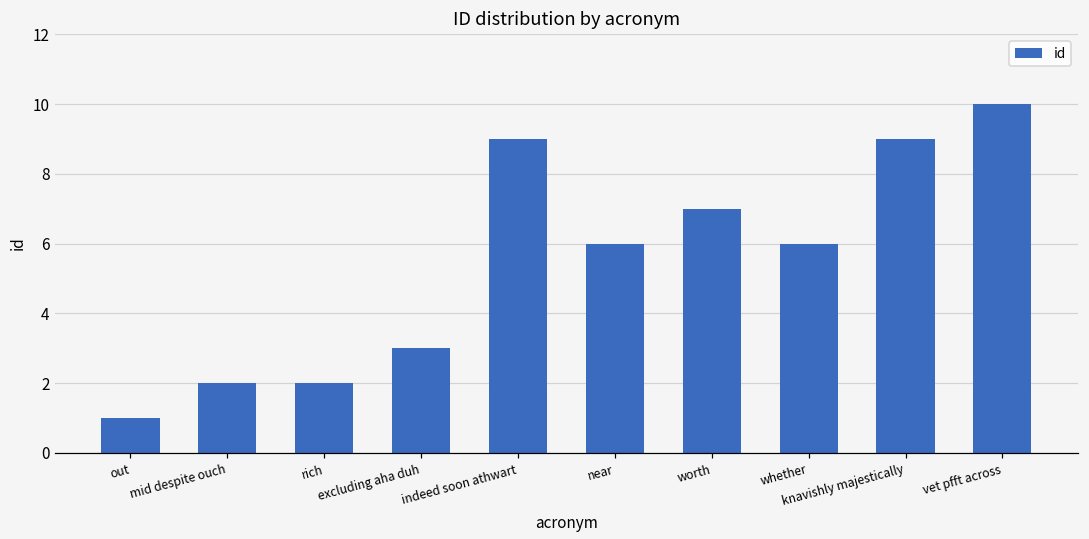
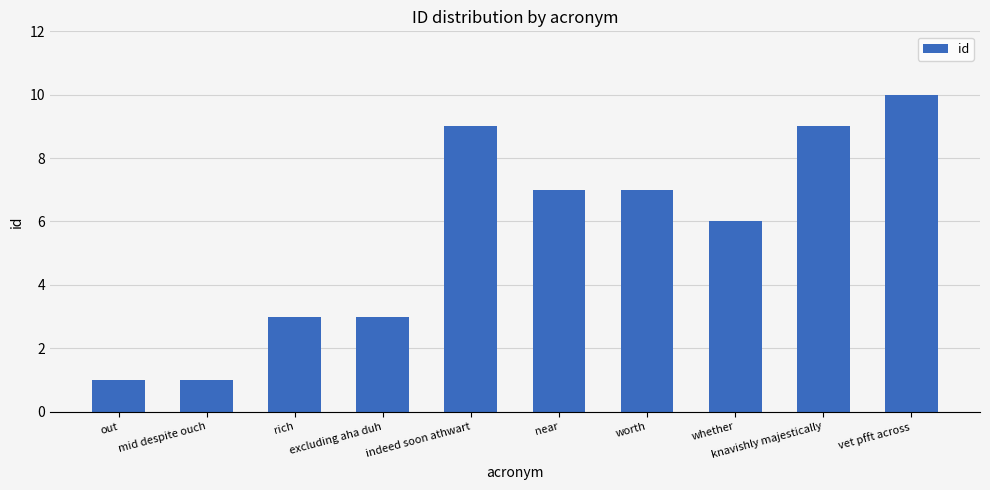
mid despite ouch: 2 -> 1
rich: 2 -> 3
near: 6 -> 7
